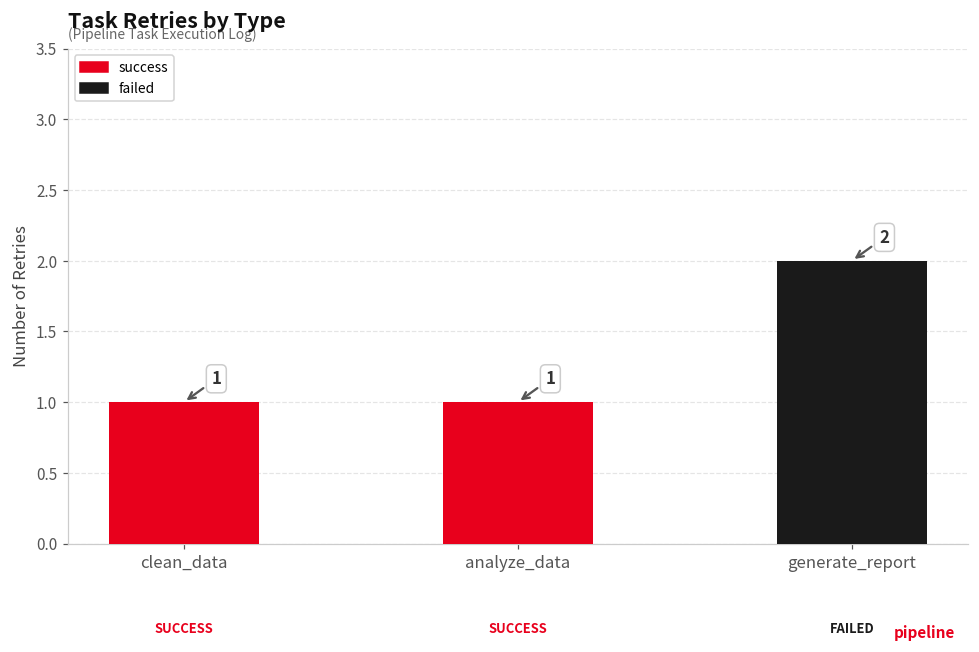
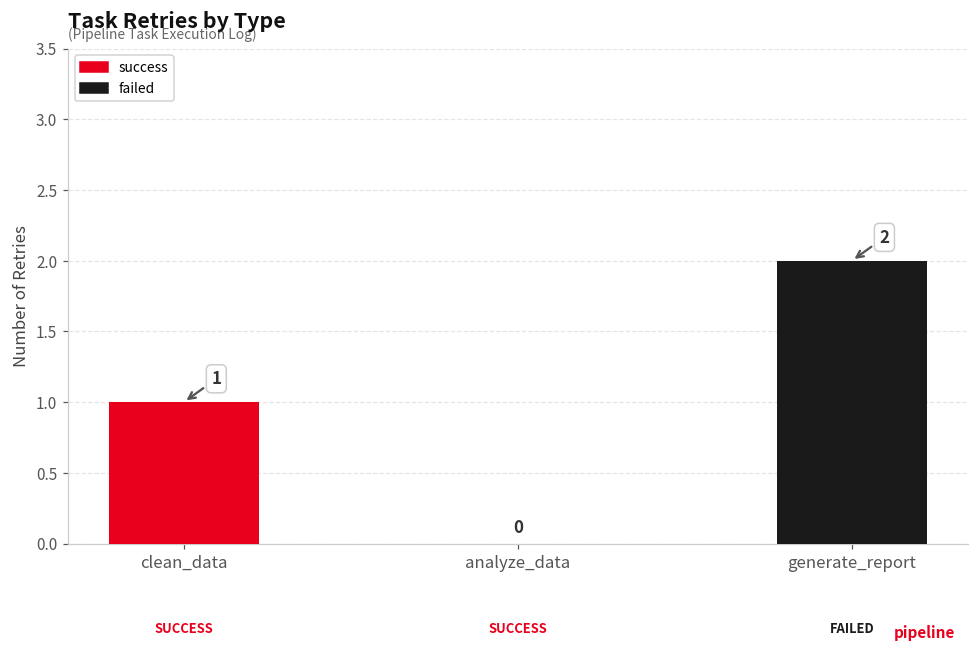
analyze_data: 1 -> 0
